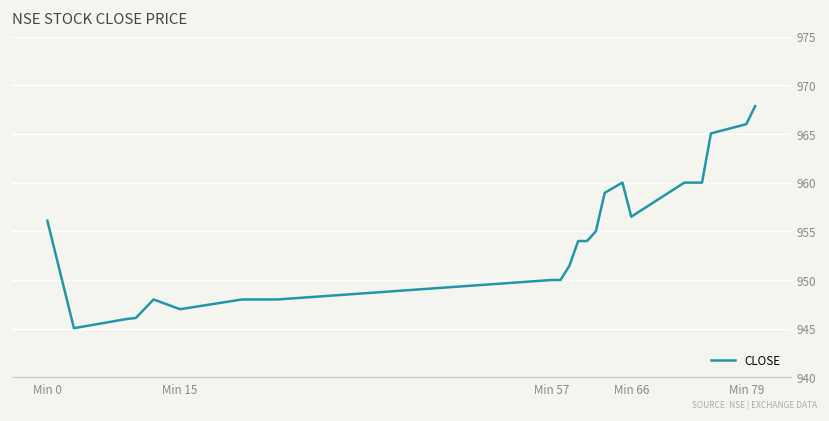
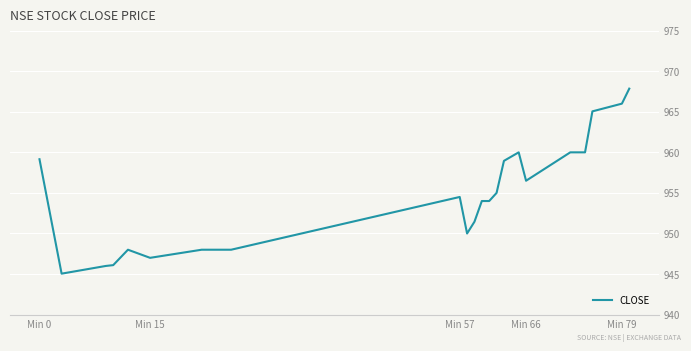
Min 0: 956 -> 959
Min 57: 950 -> 955
